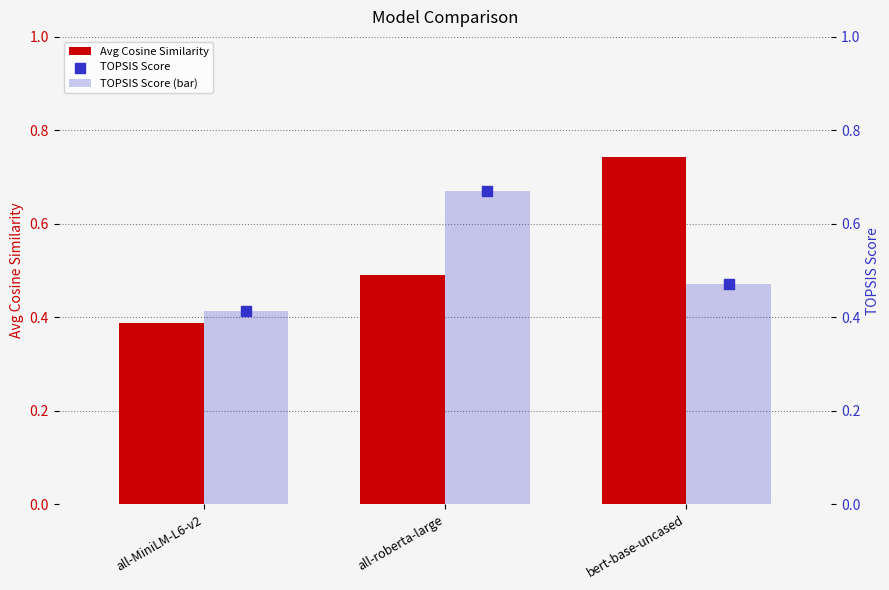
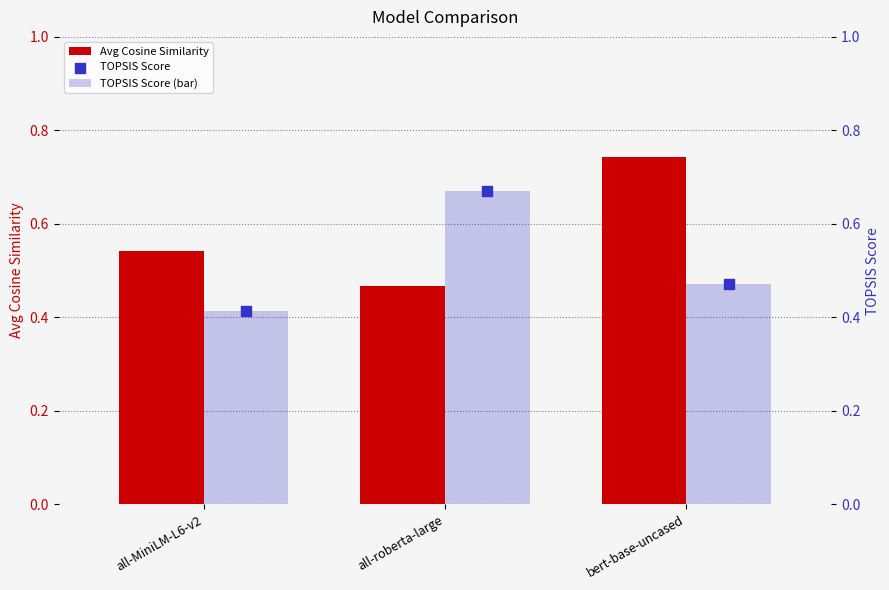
Avg Cosine Similarity, all-MiniLM-L6-v2: 0.39 -> 0.54
Avg Cosine Similarity, all-roberta-large: 0.49 -> 0.47
